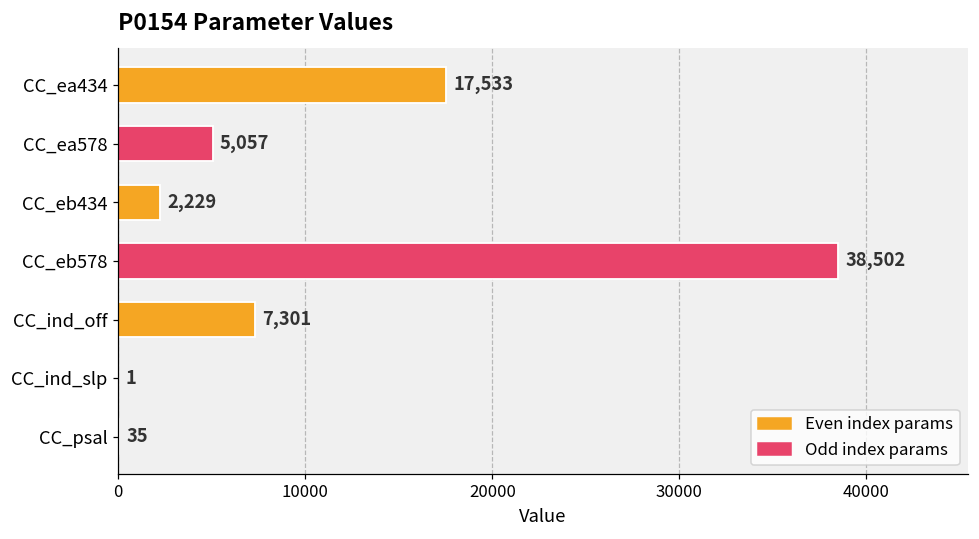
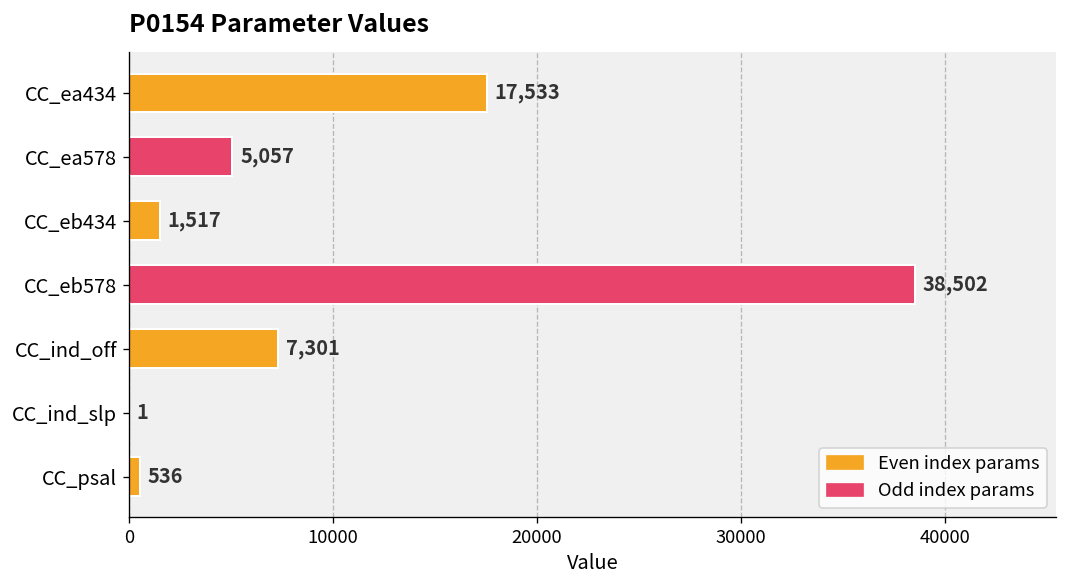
CC_eb434: 2,229 -> 1,517
CC_psal: 35 -> 536
